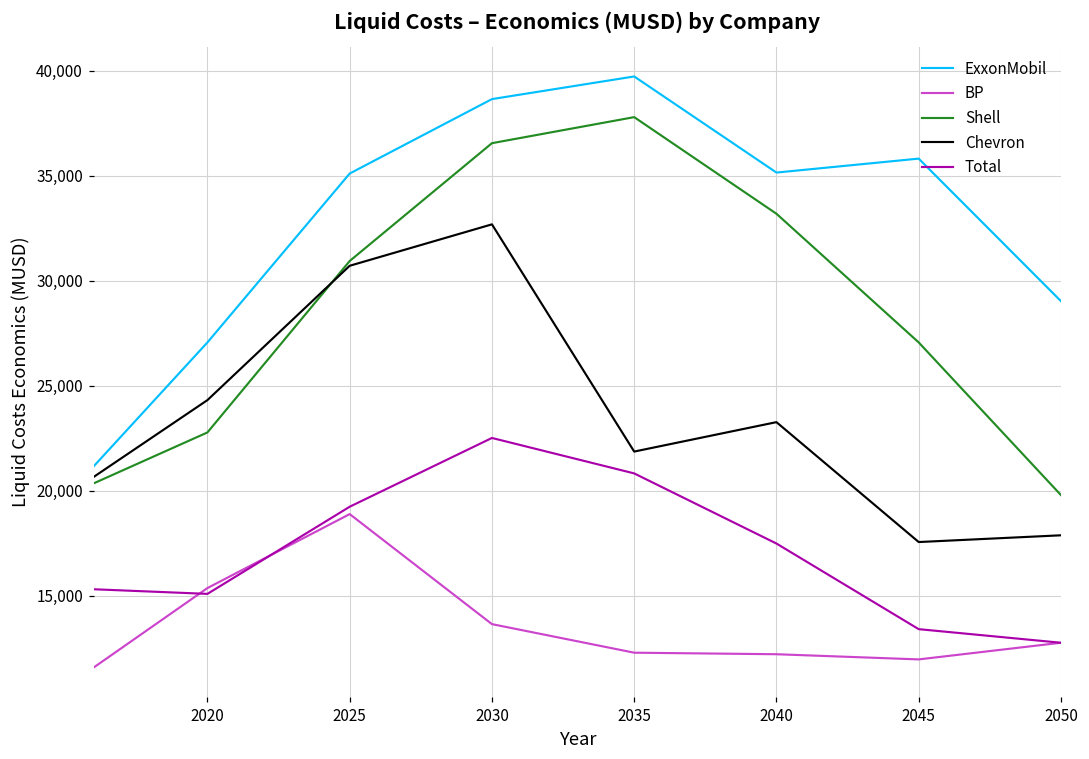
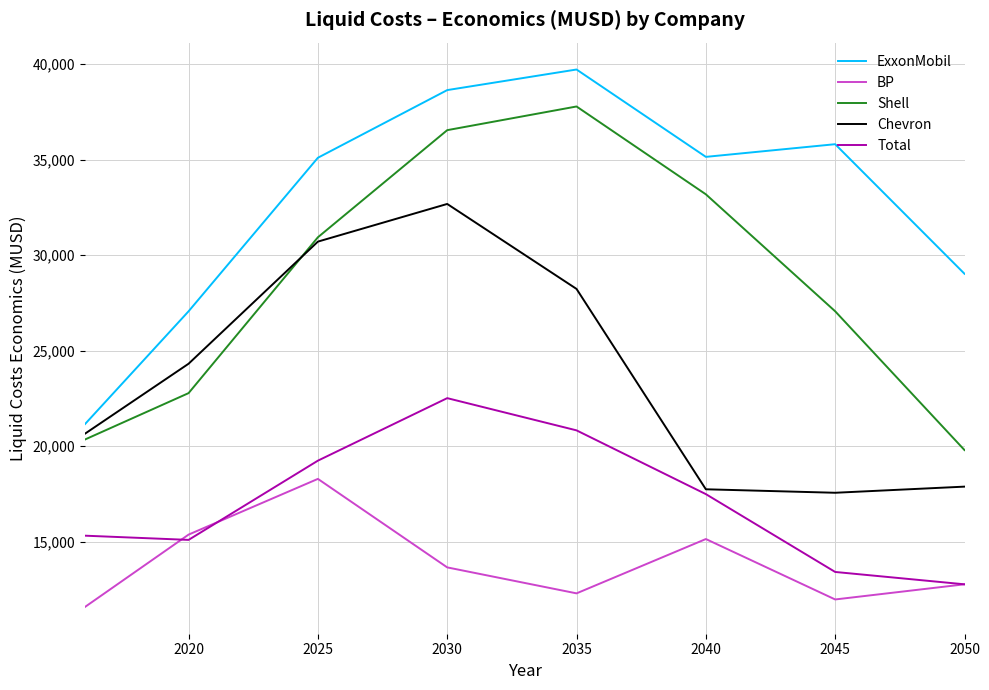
BP, 2025: 18,900 -> 18,300
Chevron, 2035: 21,900 -> 28,200
BP, 2040: 12,200 -> 15,100
Chevron, 2040: 23,300 -> 17,700
